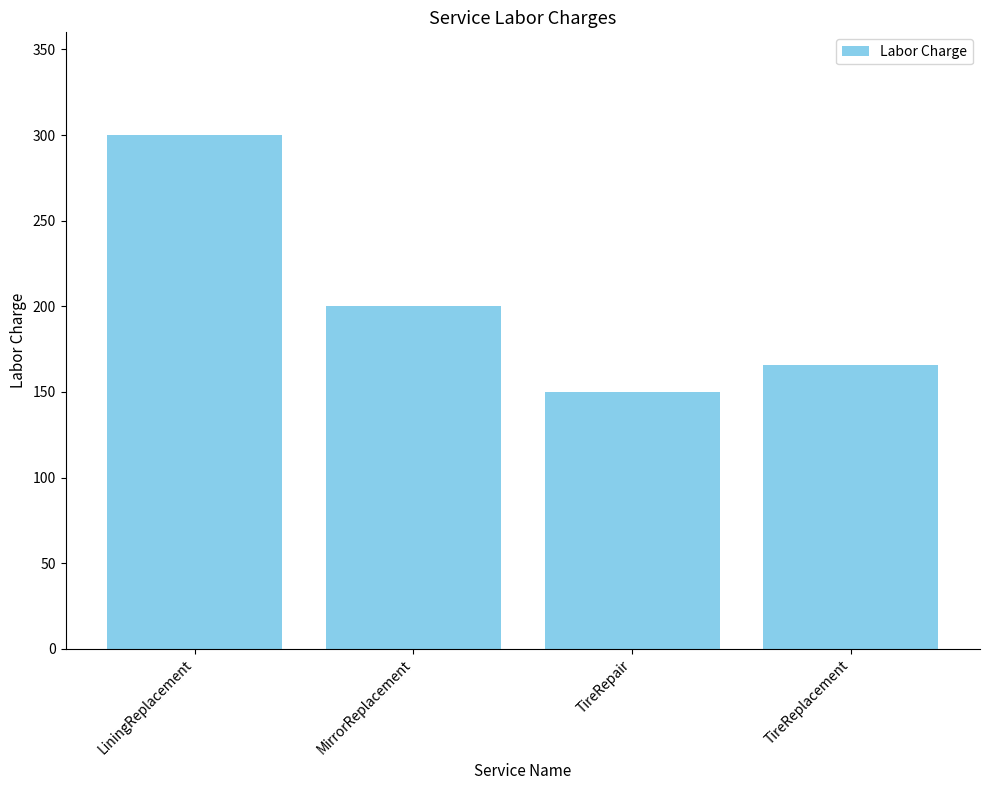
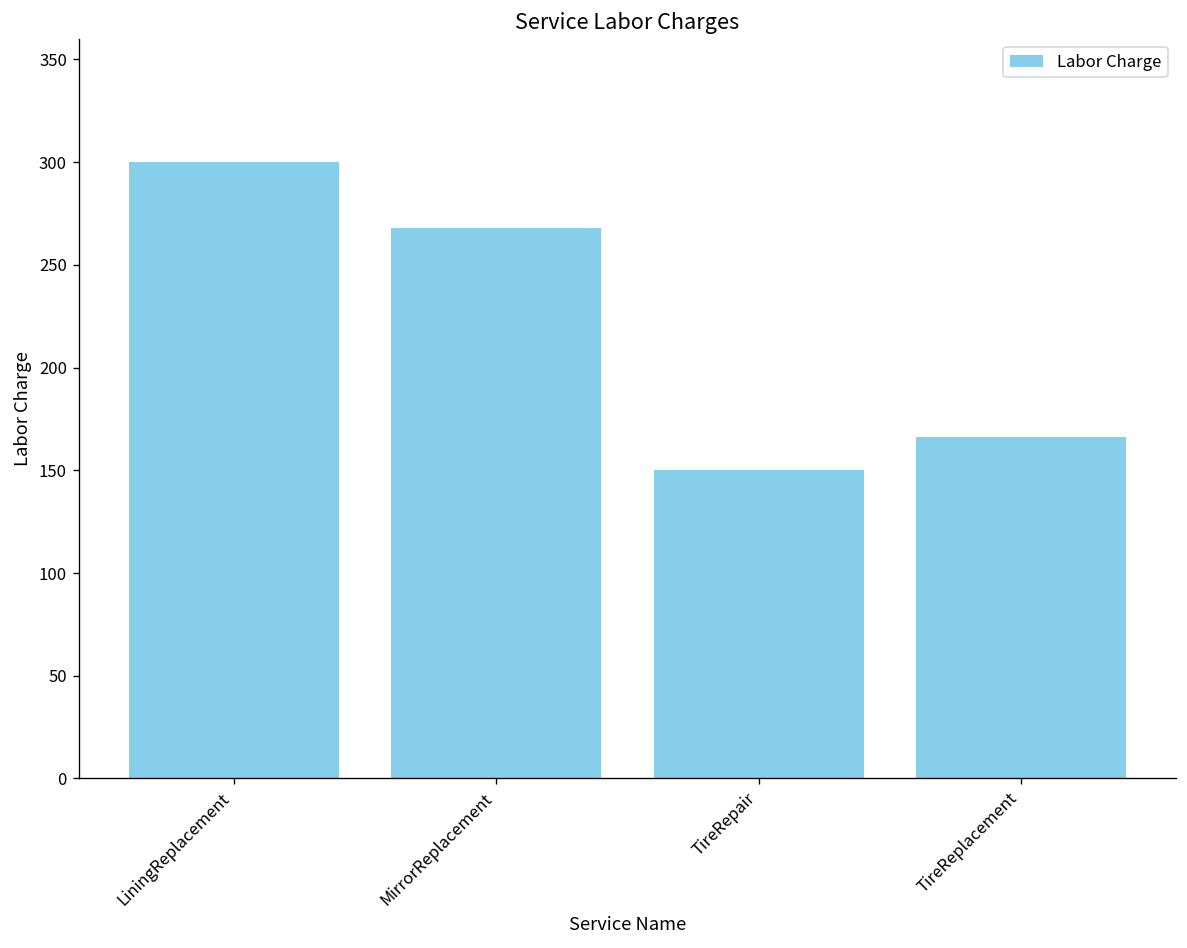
MirrorReplacement: 200 -> 268
